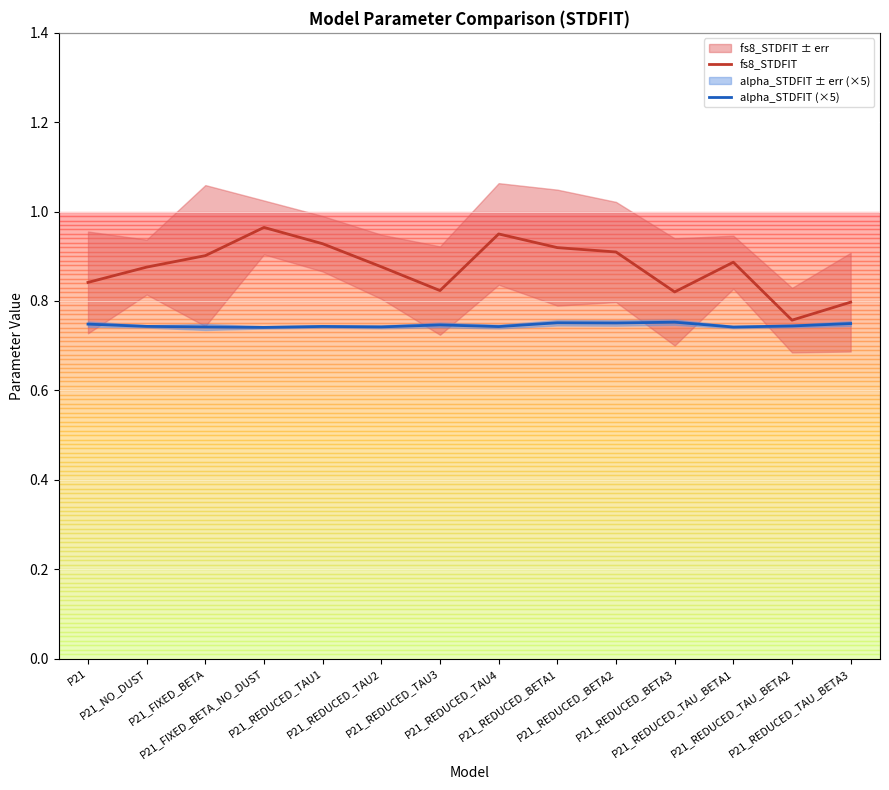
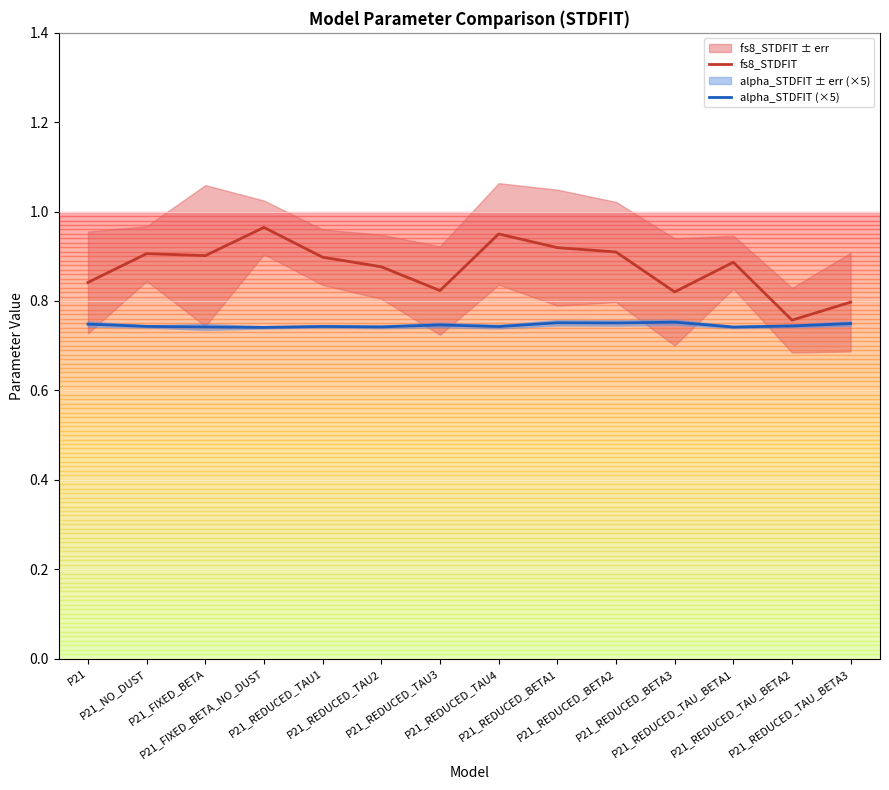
fs8_STDFIT, P21_NO_DUST: 0.88 -> 0.91
fs8_STDFIT, P21_REDUCED_TAU1: 0.93 -> 0.90
